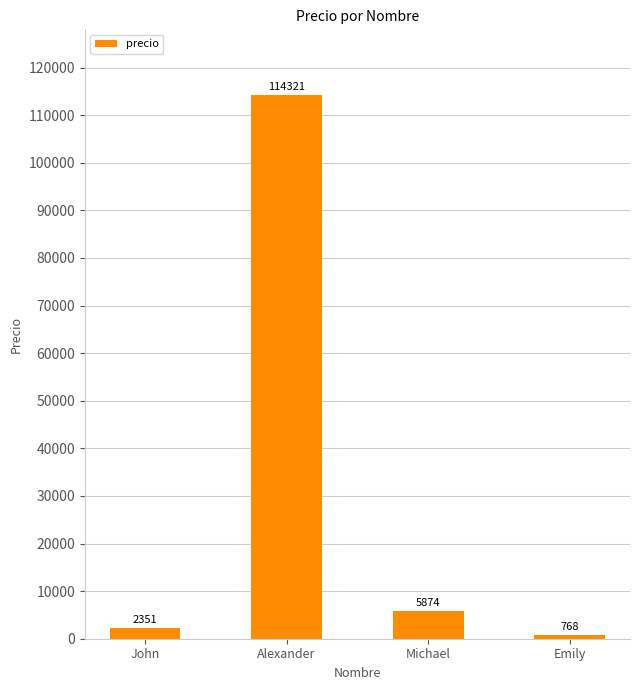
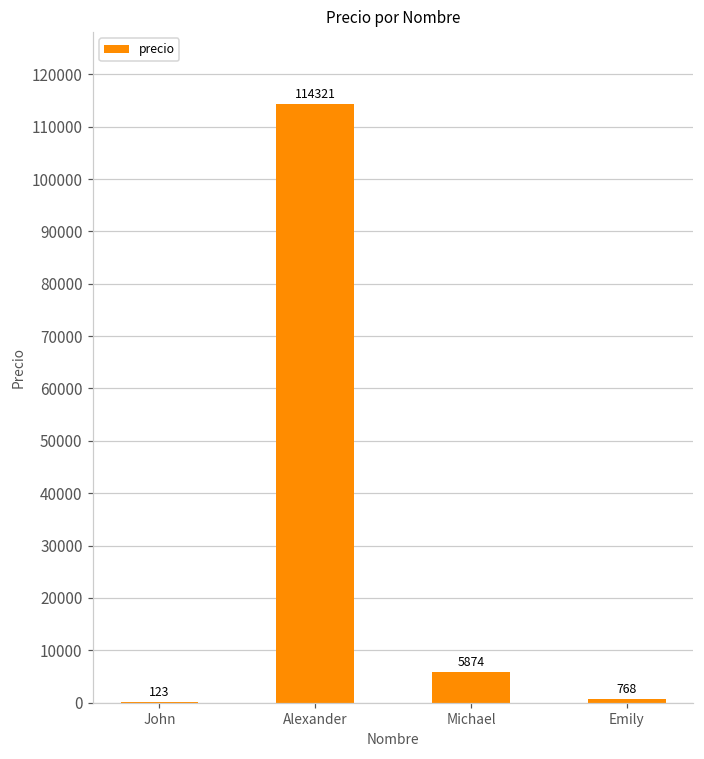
John: 2351 -> 123
